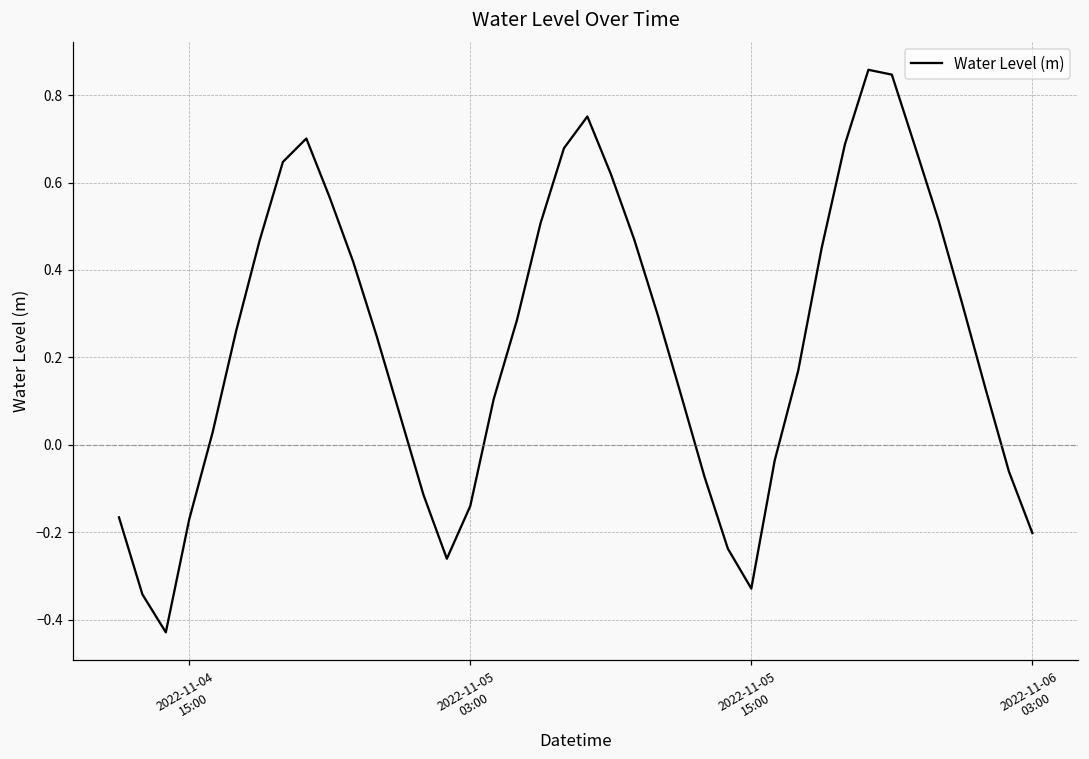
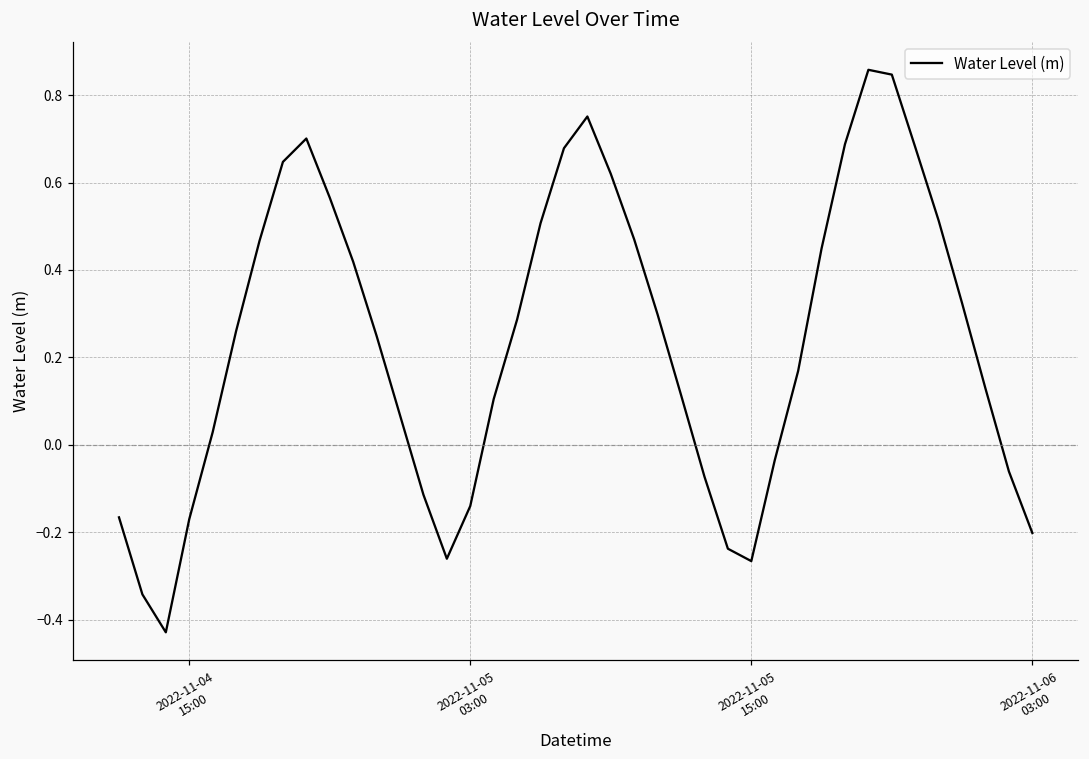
2022-11-05 15:00: -0.33 -> -0.27
